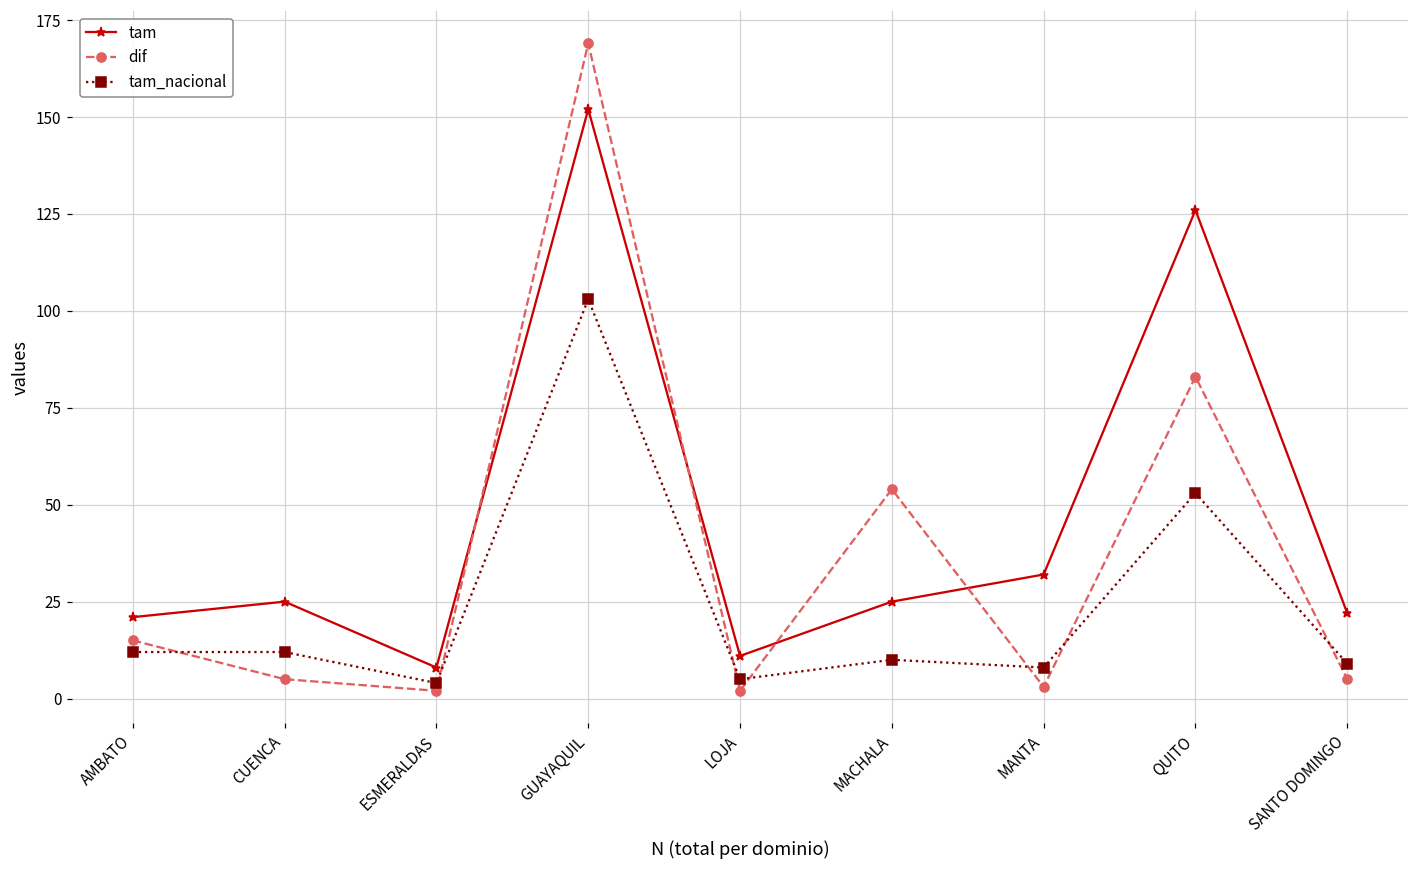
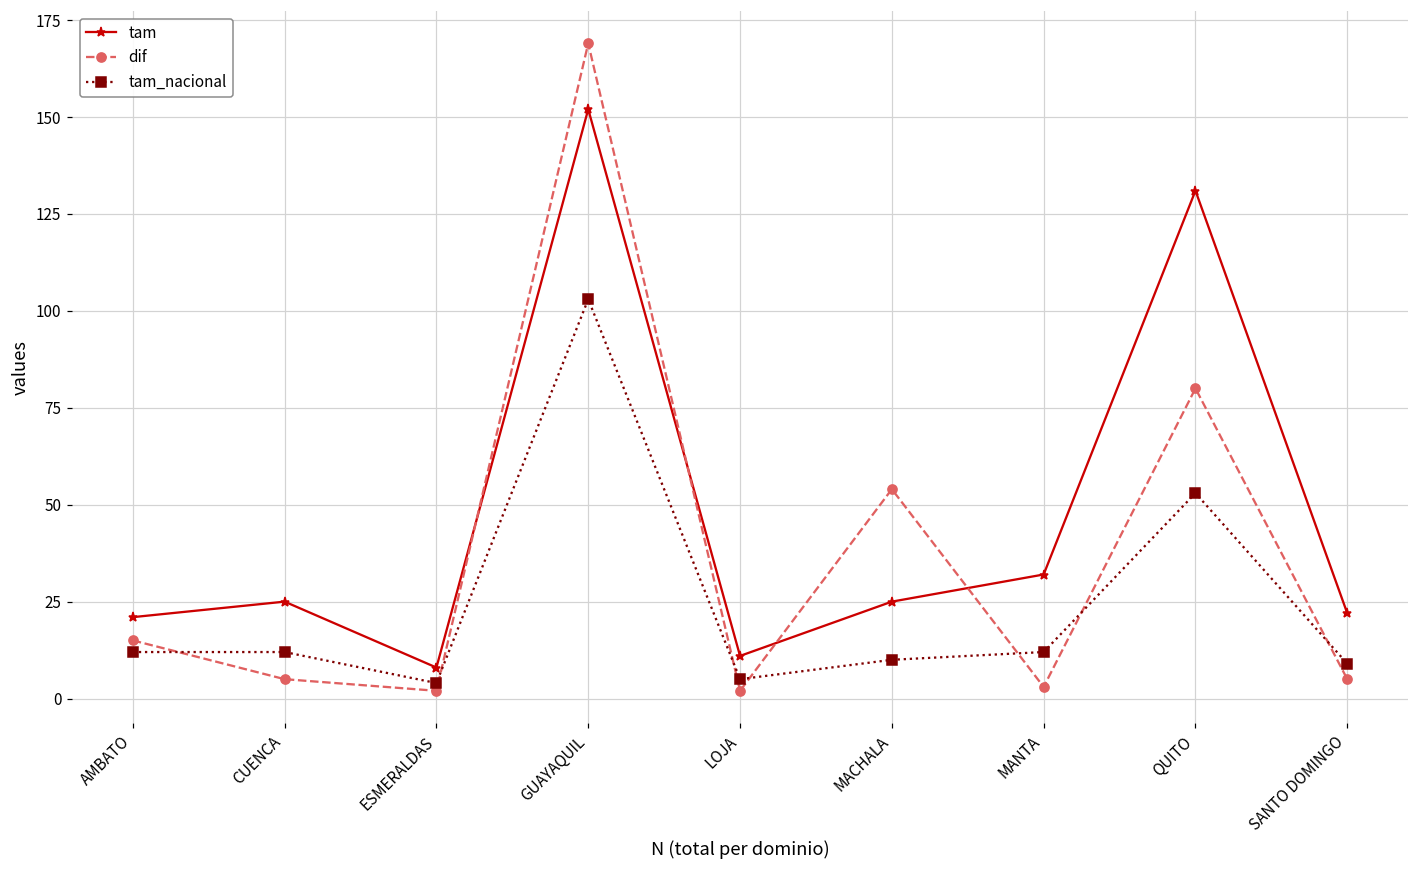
tam_nacional, MANTA: 8 -> 12
tam, QUITO: 126 -> 131
dif, QUITO: 83 -> 80
